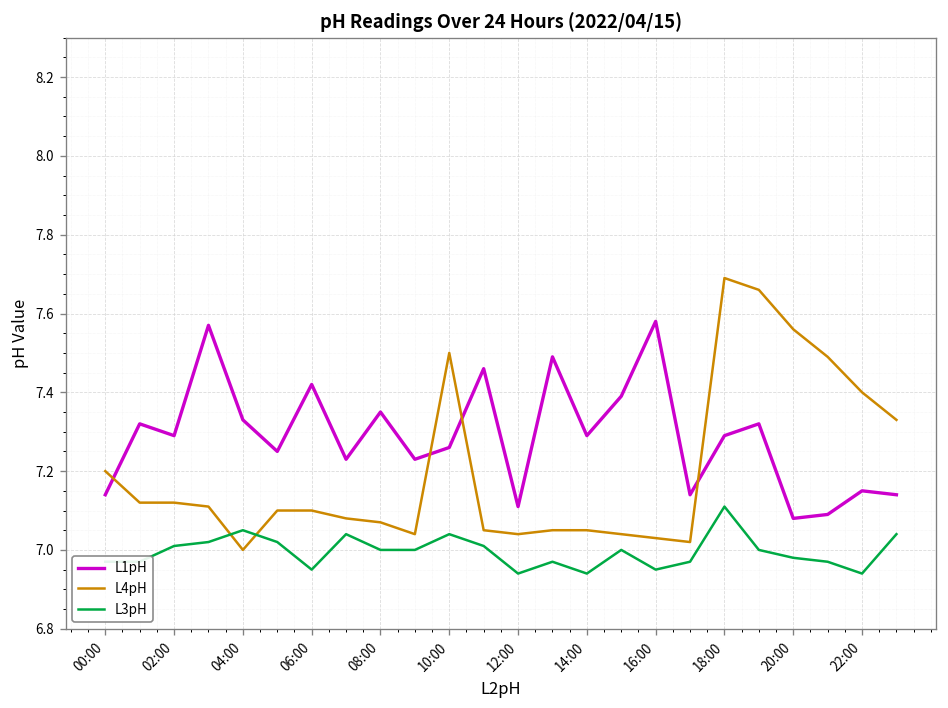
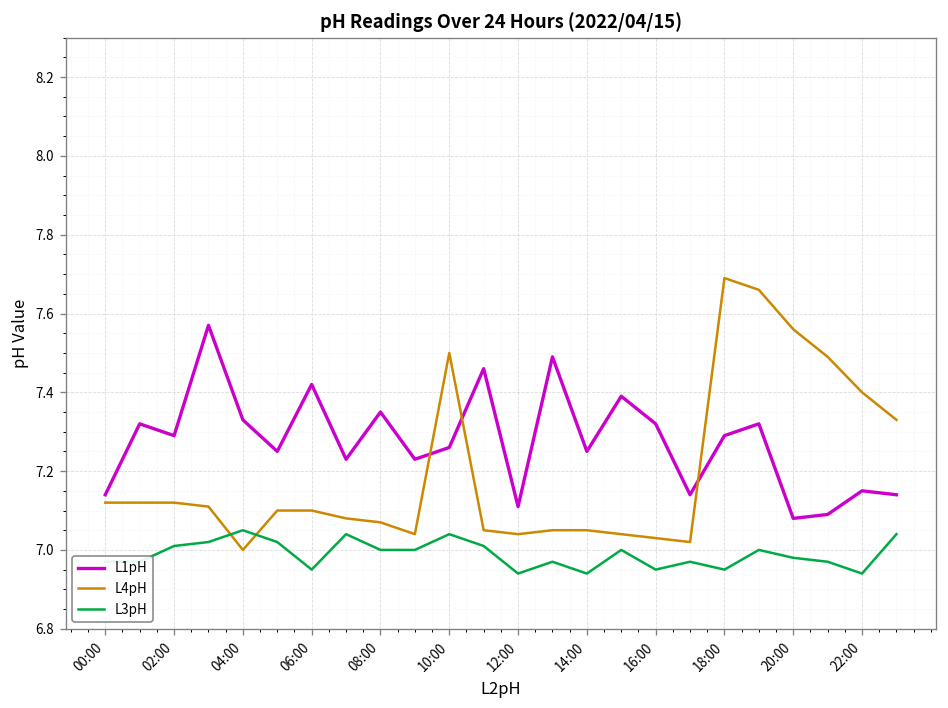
L4pH, 00:00: 7.20 -> 7.12
L1pH, 14:00: 7.29 -> 7.25
L1pH, 16:00: 7.58 -> 7.32
L3pH, 18:00: 7.11 -> 6.95
